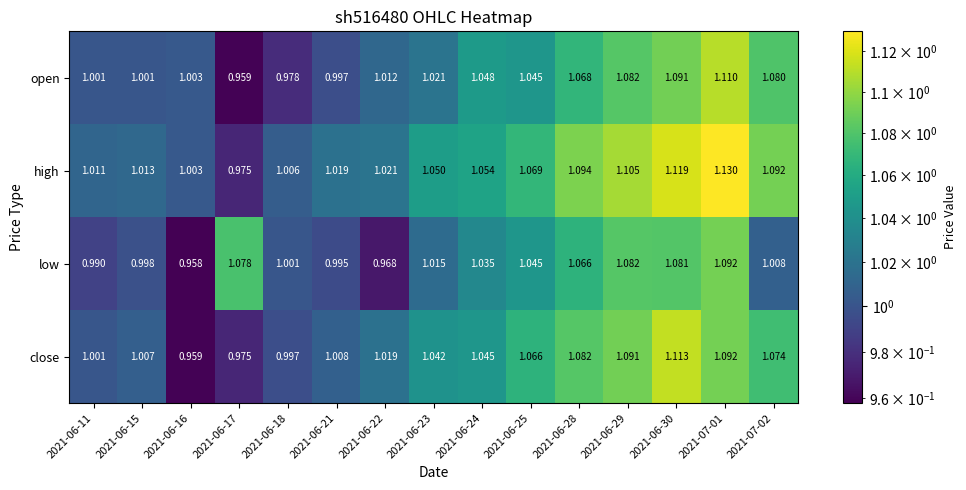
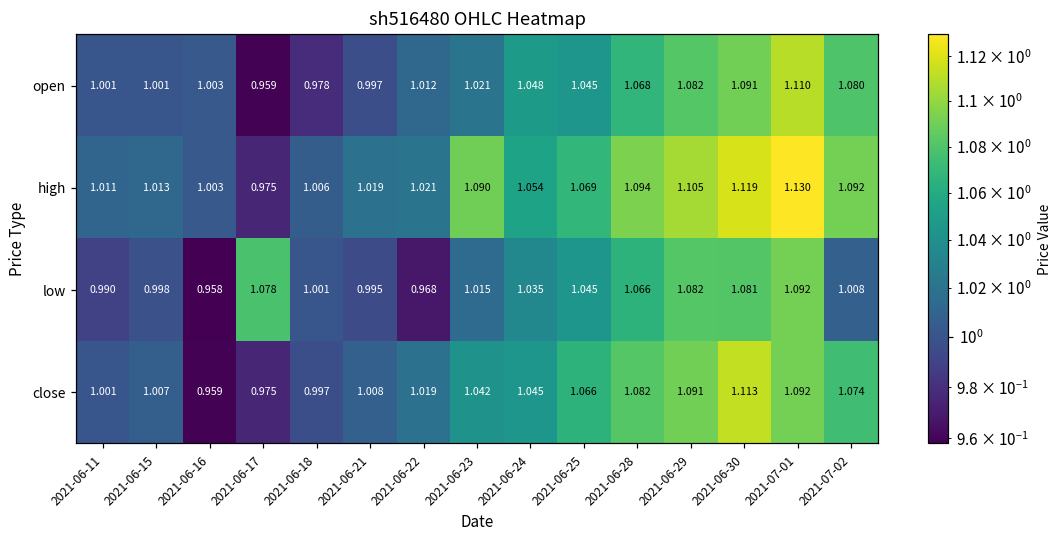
high, 2021-06-23: 1.050 -> 1.090
